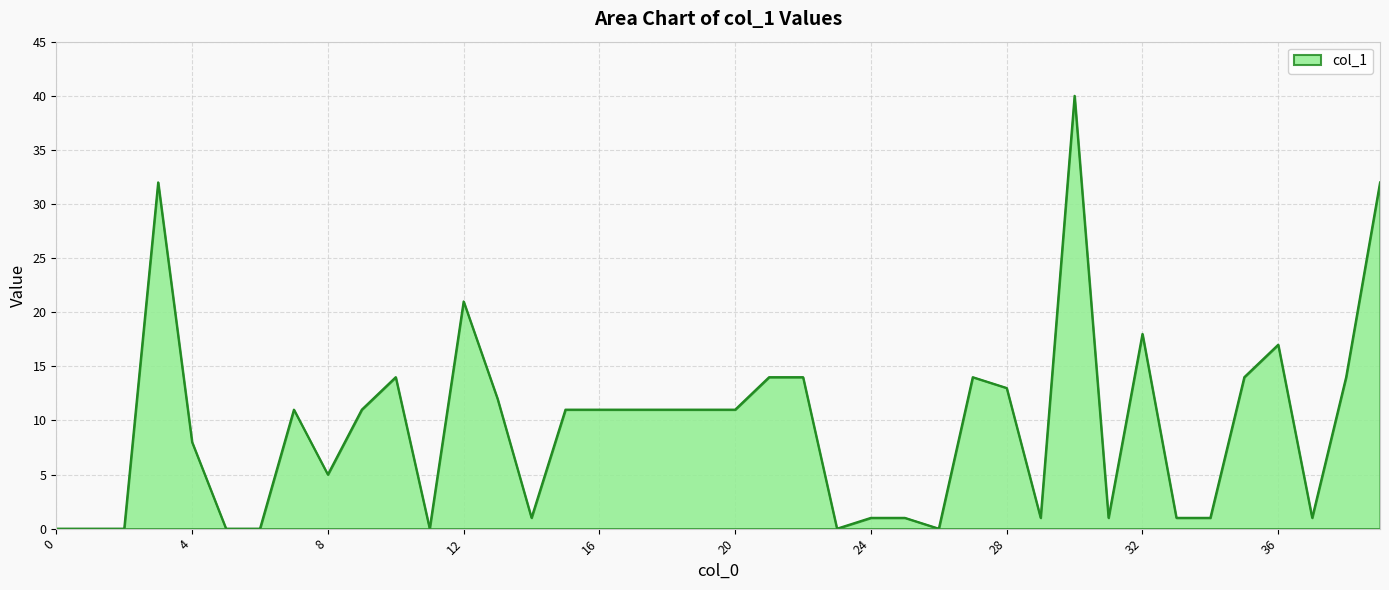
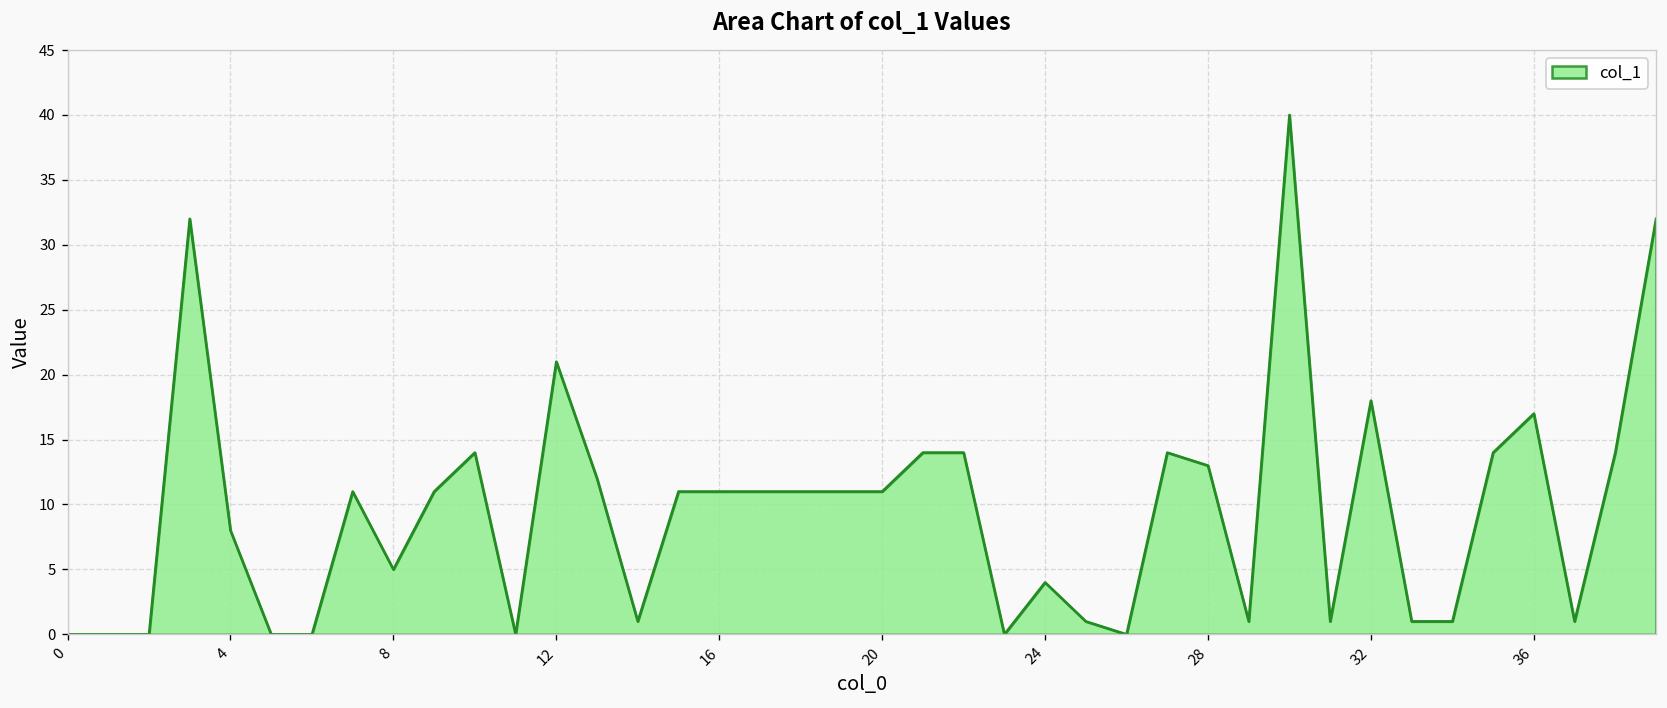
24: 1 -> 4
